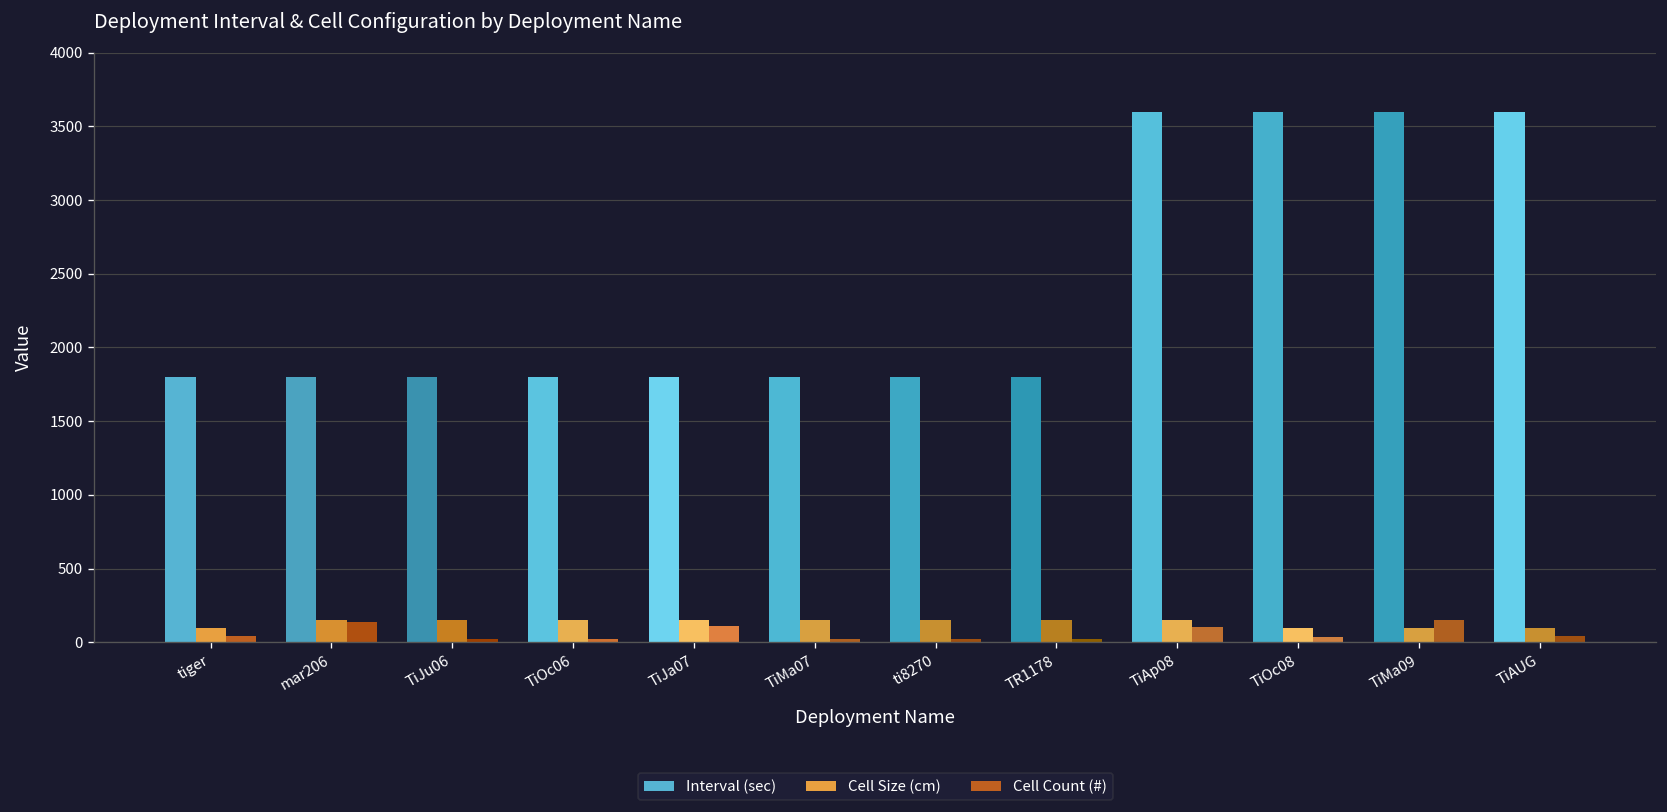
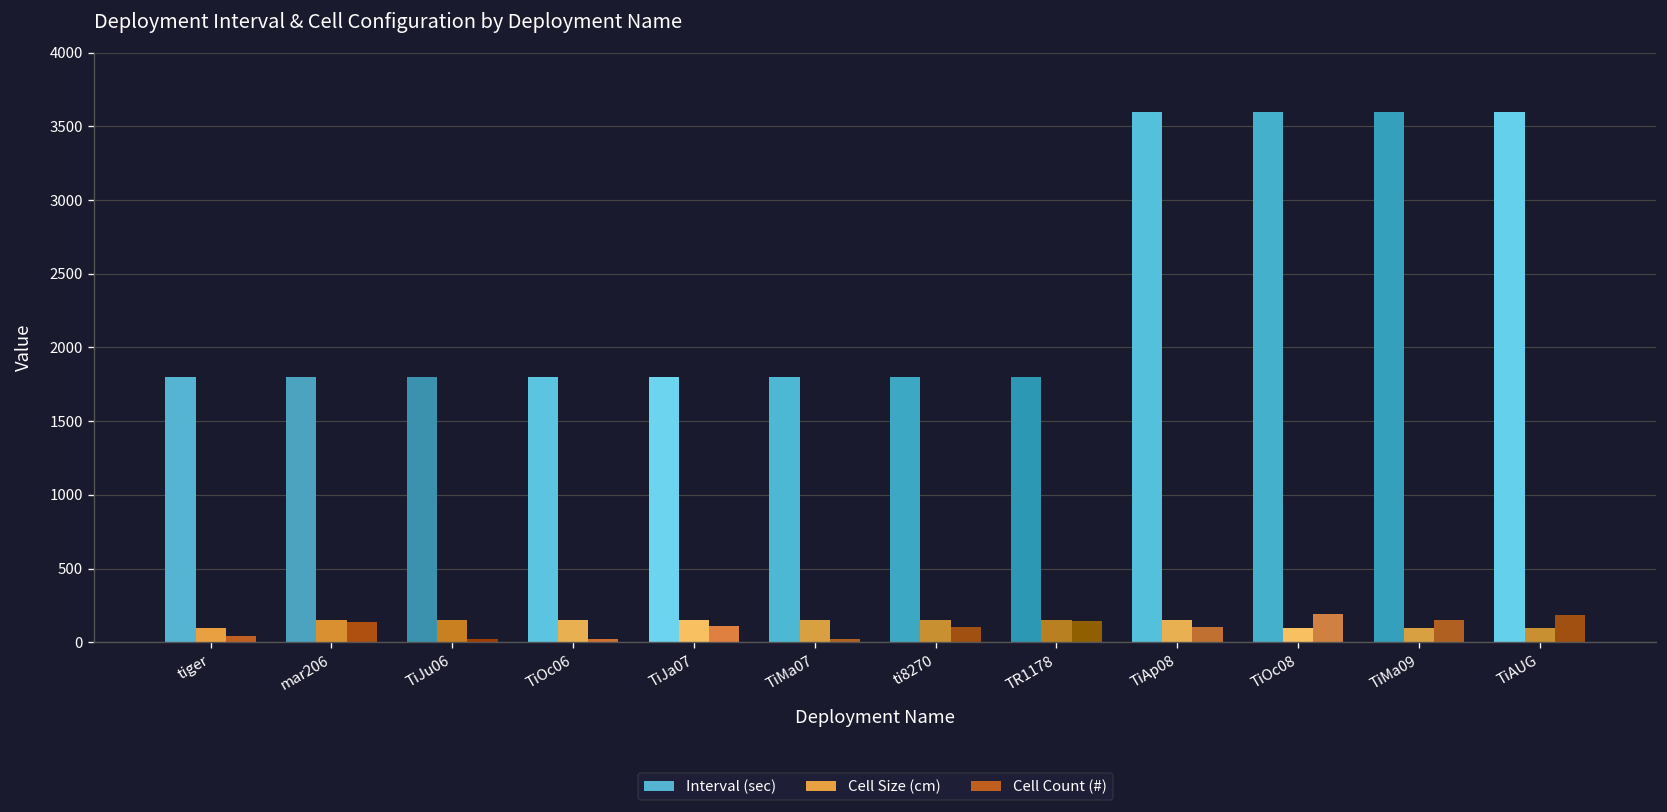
Cell Count (#), ti8270: 20 -> 110
Cell Count (#), TR1178: 20 -> 140
Cell Count (#), TiOc08: 40 -> 190
Cell Count (#), TiAUG: 40 -> 190
